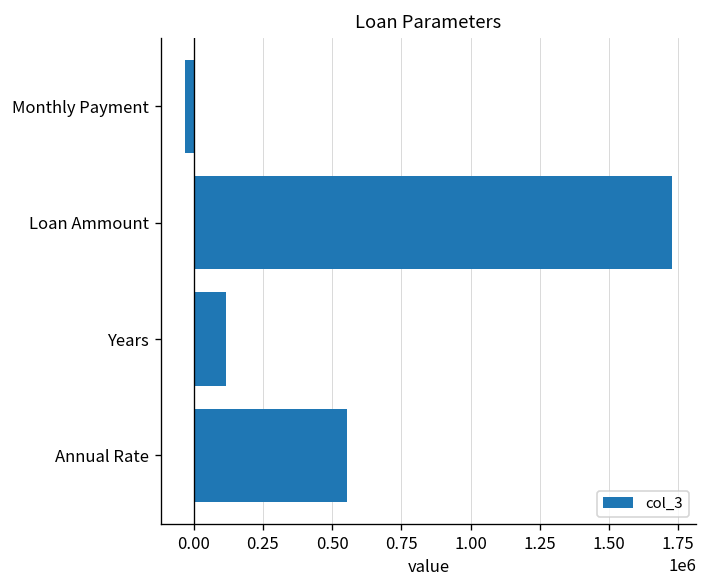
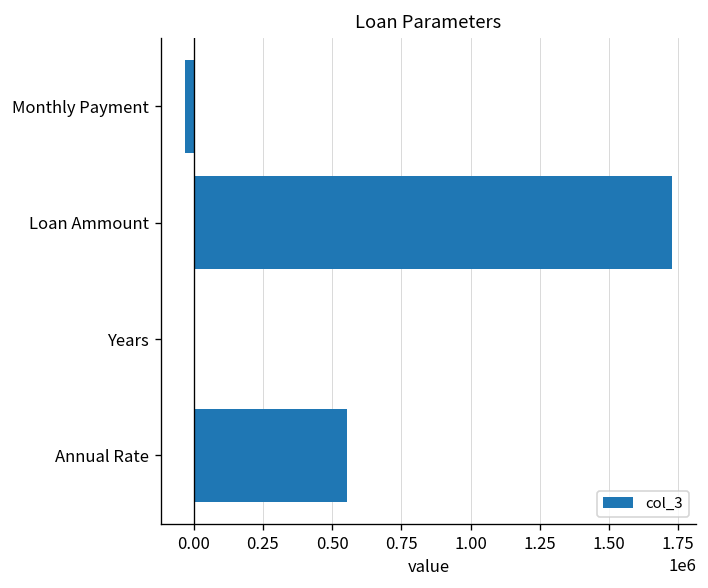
Years: 120000 -> 0
